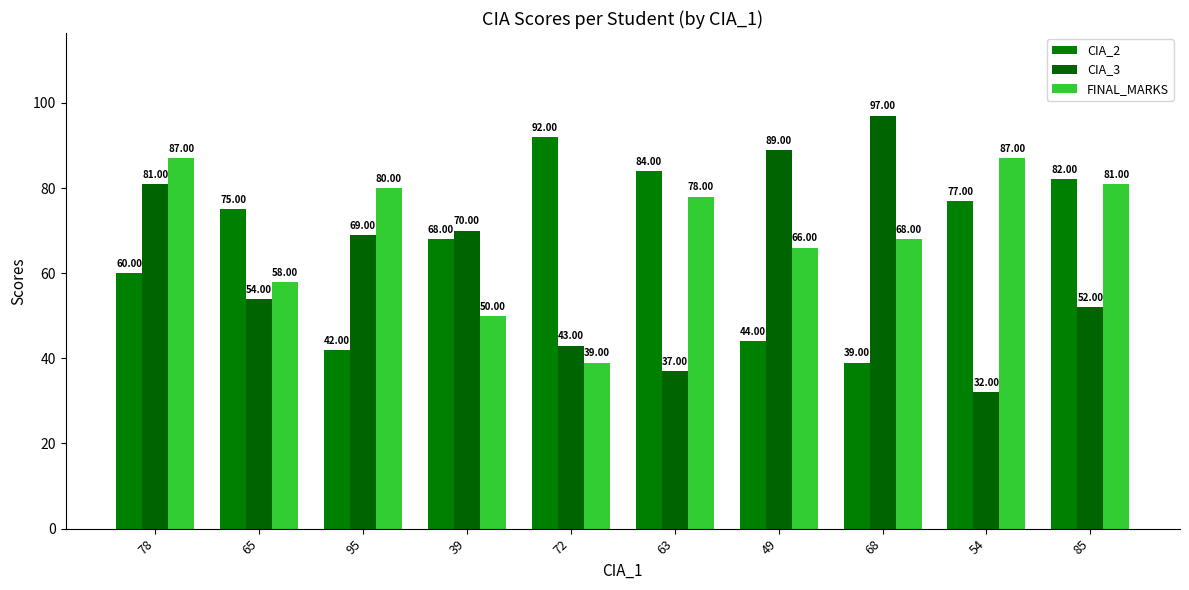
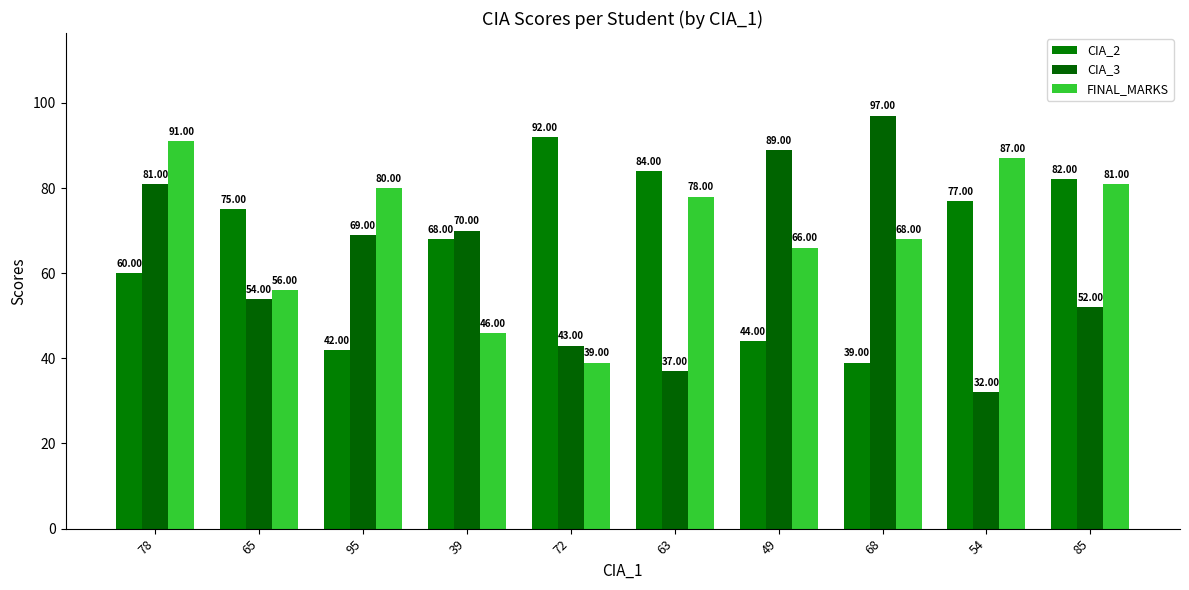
FINAL_MARKS, 78: 87.00 -> 91.00
FINAL_MARKS, 65: 58.00 -> 56.00
FINAL_MARKS, 39: 50.00 -> 46.00
